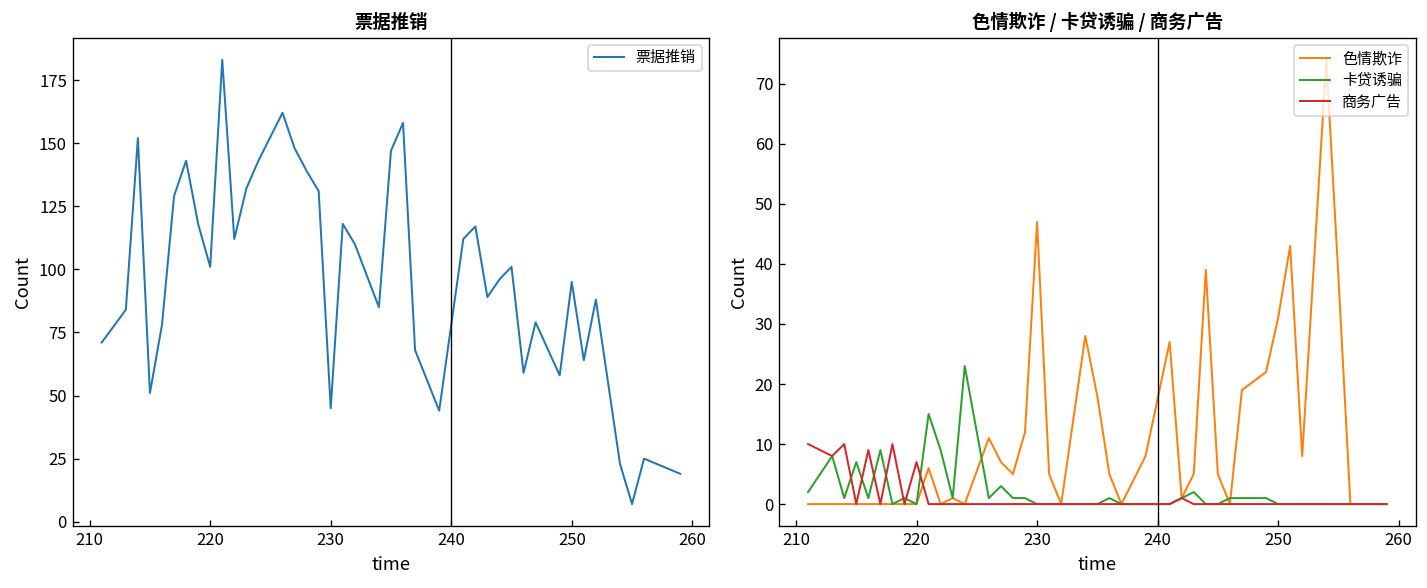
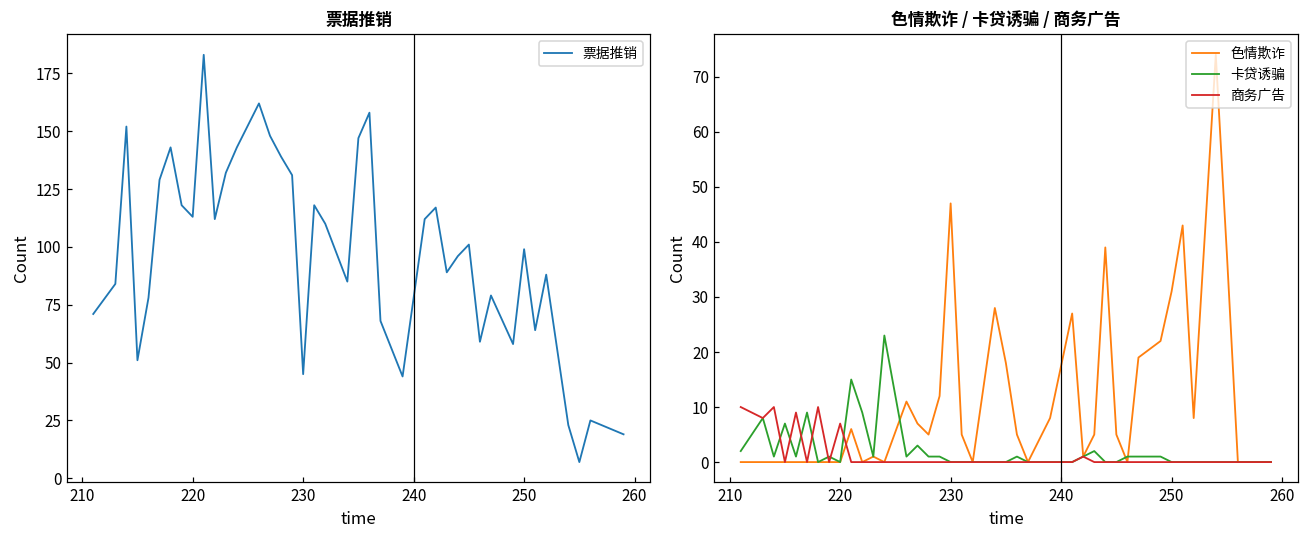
票据推销, 220: 101 -> 113
票据推销, 250: 95 -> 99
